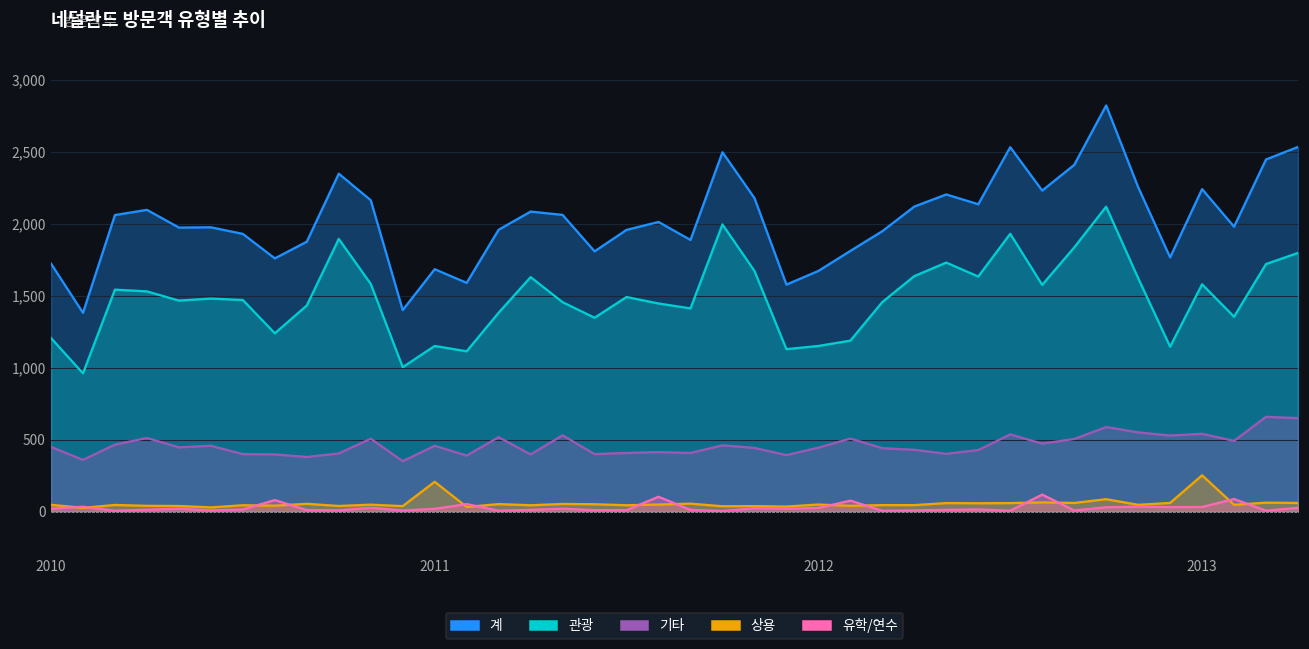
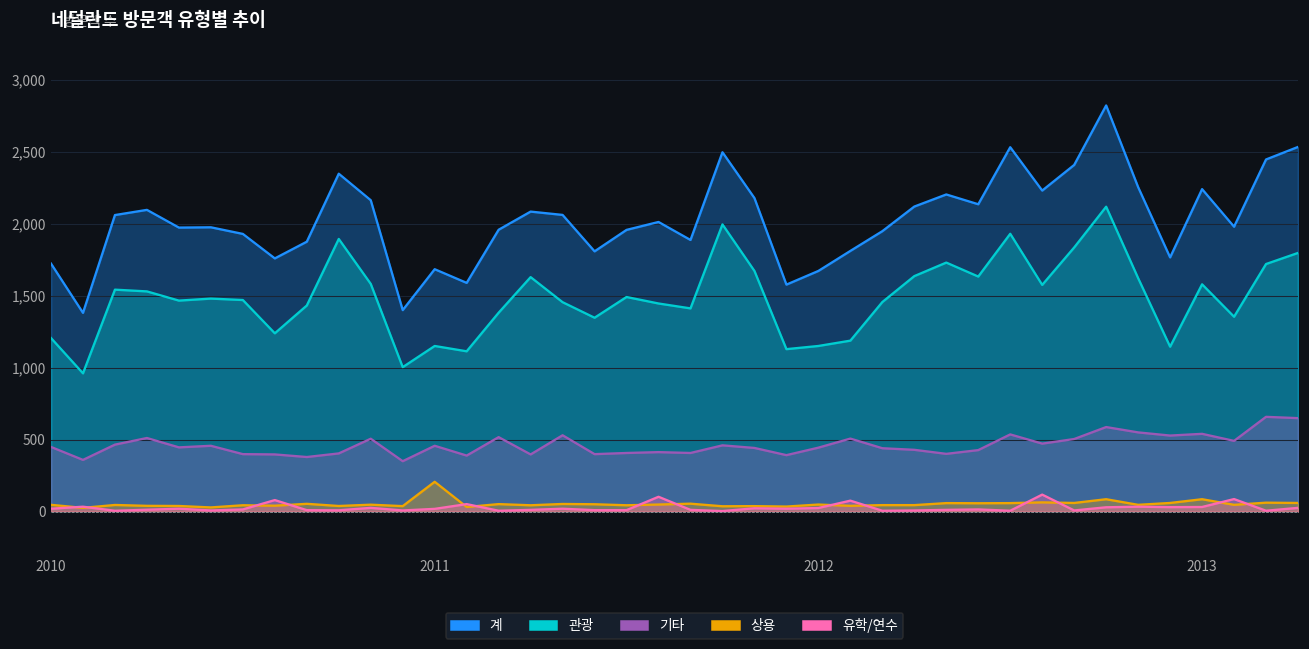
상용, 2013: 250 -> 90
